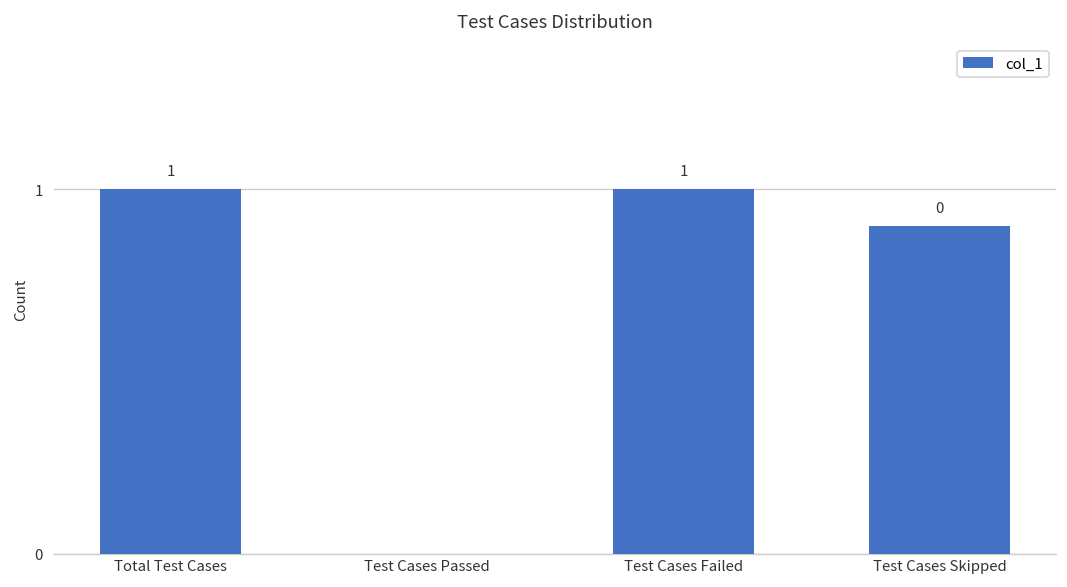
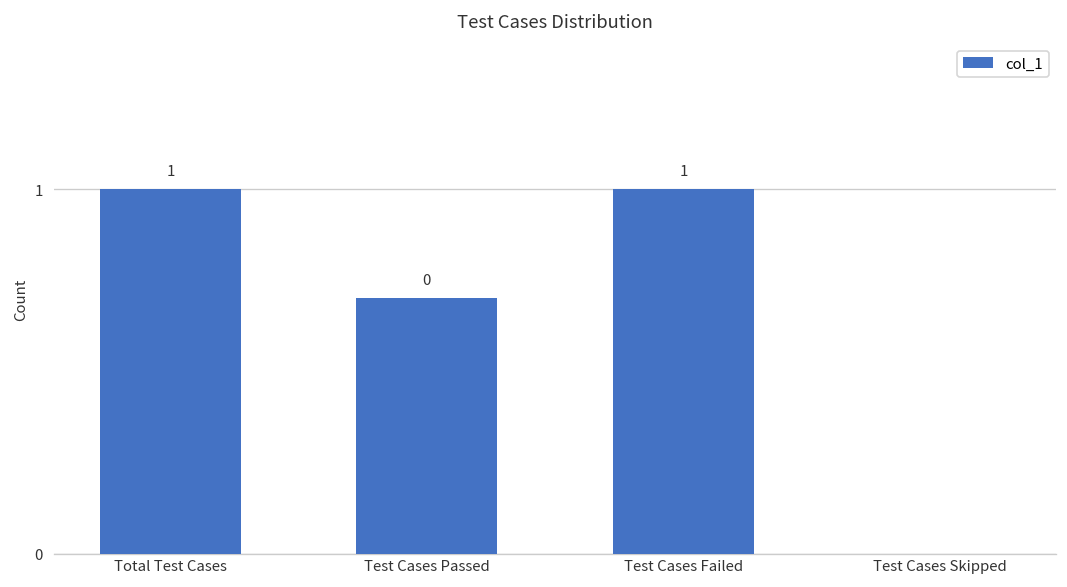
Test Cases Passed: 0 -> 1
Test Cases Skipped: 1 -> 0
